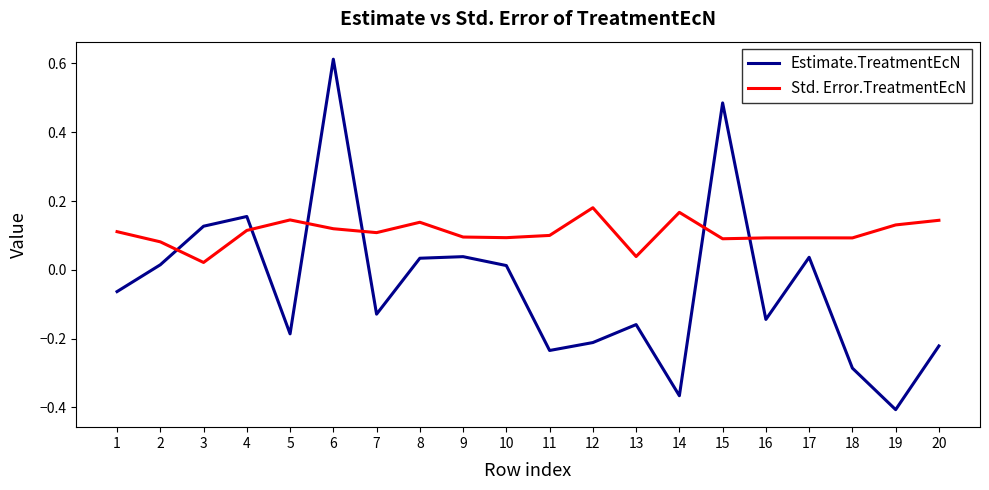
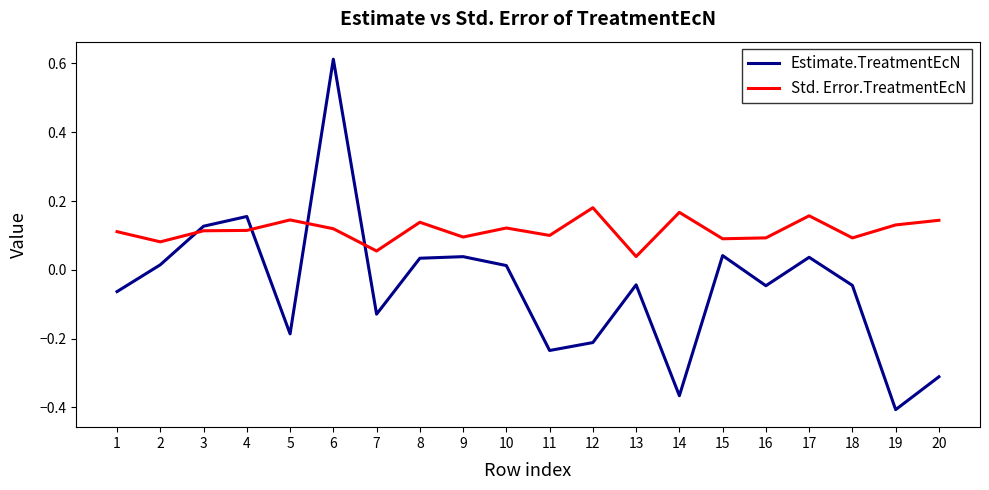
Std. Error.TreatmentEcN, 3: 0.02 -> 0.11
Std. Error.TreatmentEcN, 7: 0.11 -> 0.05
Std. Error.TreatmentEcN, 10: 0.09 -> 0.12
Estimate.TreatmentEcN, 13: -0.16 -> -0.04
Estimate.TreatmentEcN, 15: 0.49 -> 0.04
Estimate.TreatmentEcN, 16: -0.14 -> -0.05
Std. Error.TreatmentEcN, 17: 0.09 -> 0.16
Estimate.TreatmentEcN, 18: -0.29 -> -0.05
Estimate.TreatmentEcN, 20: -0.22 -> -0.31
